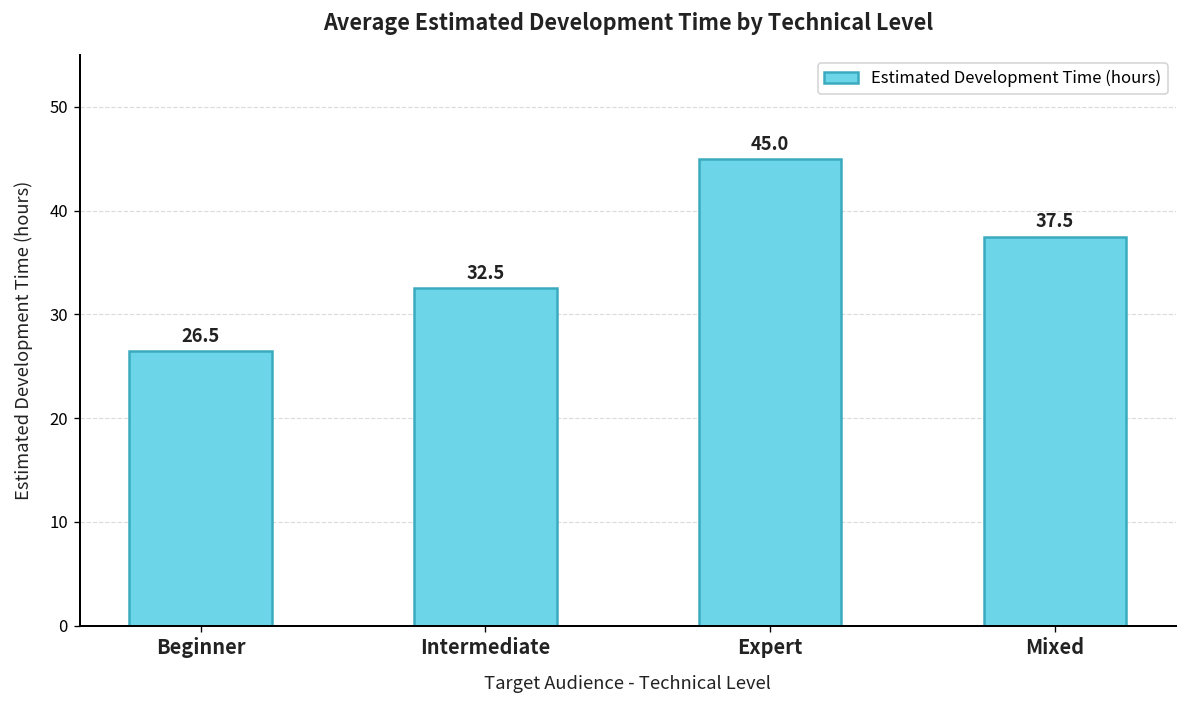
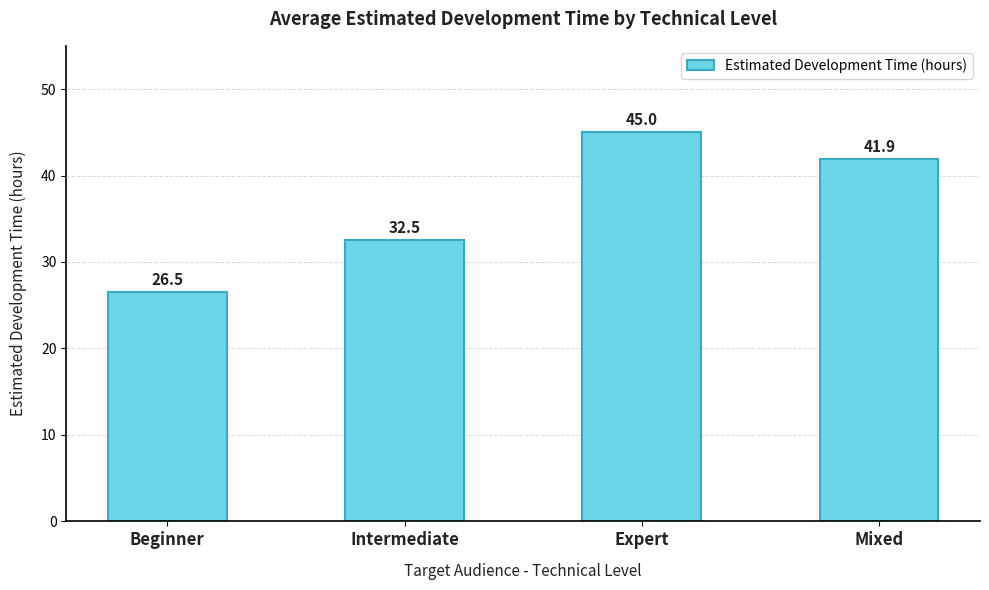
Mixed: 37.5 -> 41.9
